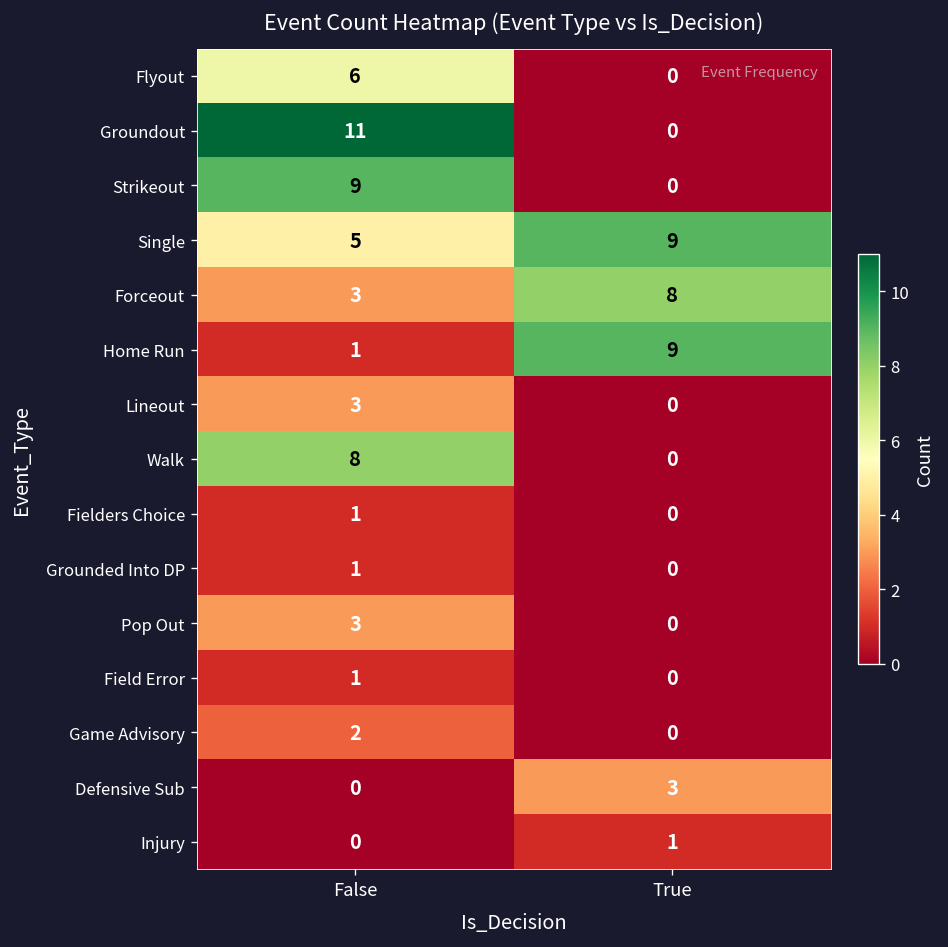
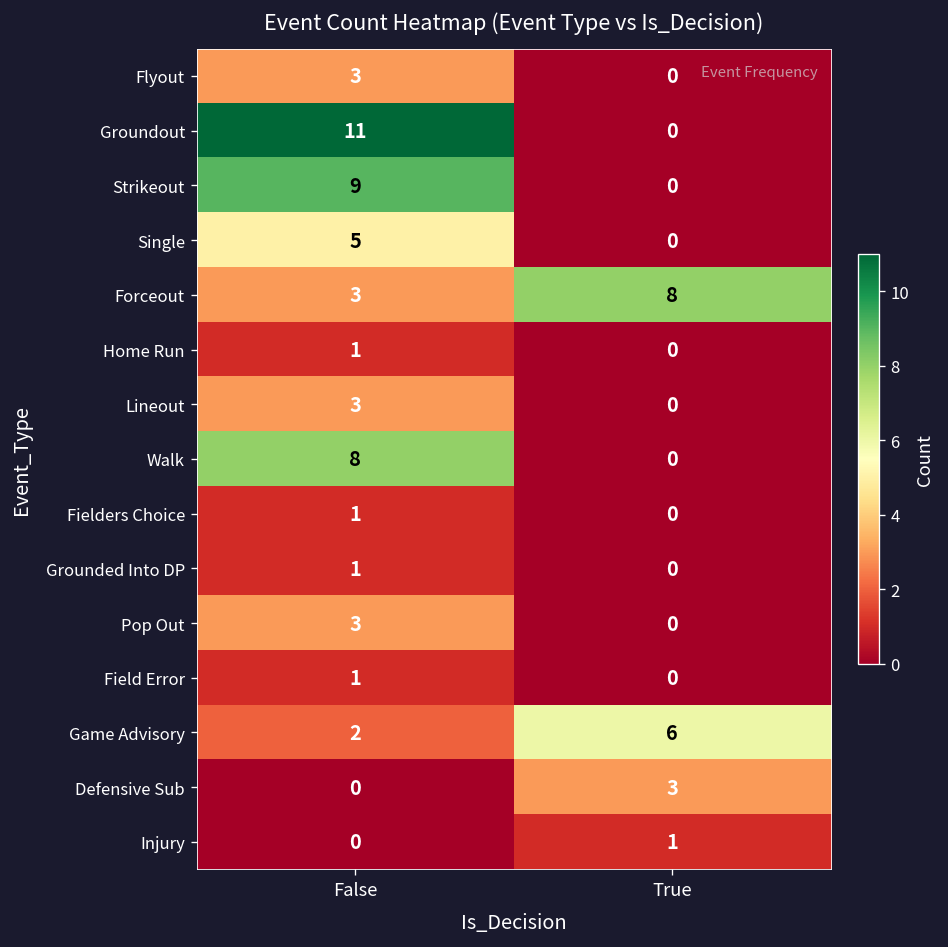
Flyout, False: 6 -> 3
Single, True: 9 -> 0
Home Run, True: 9 -> 0
Game Advisory, True: 0 -> 6
